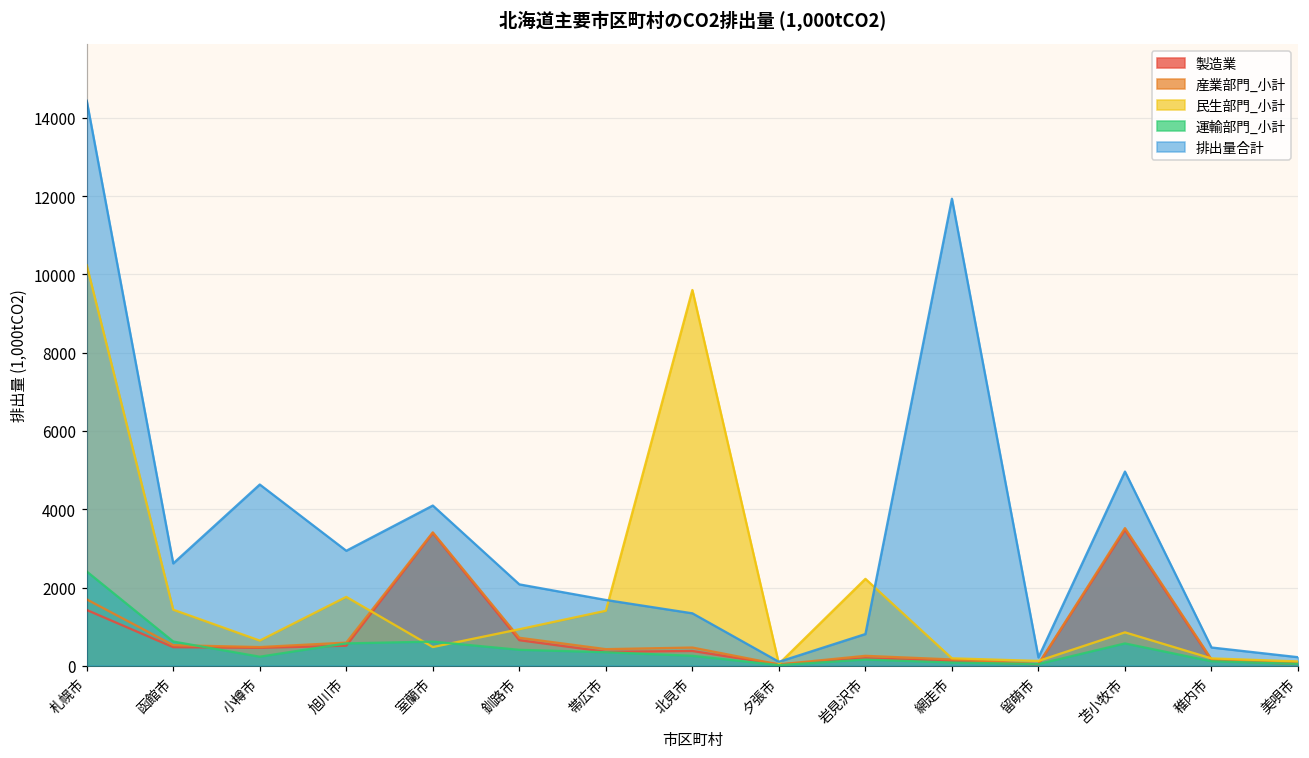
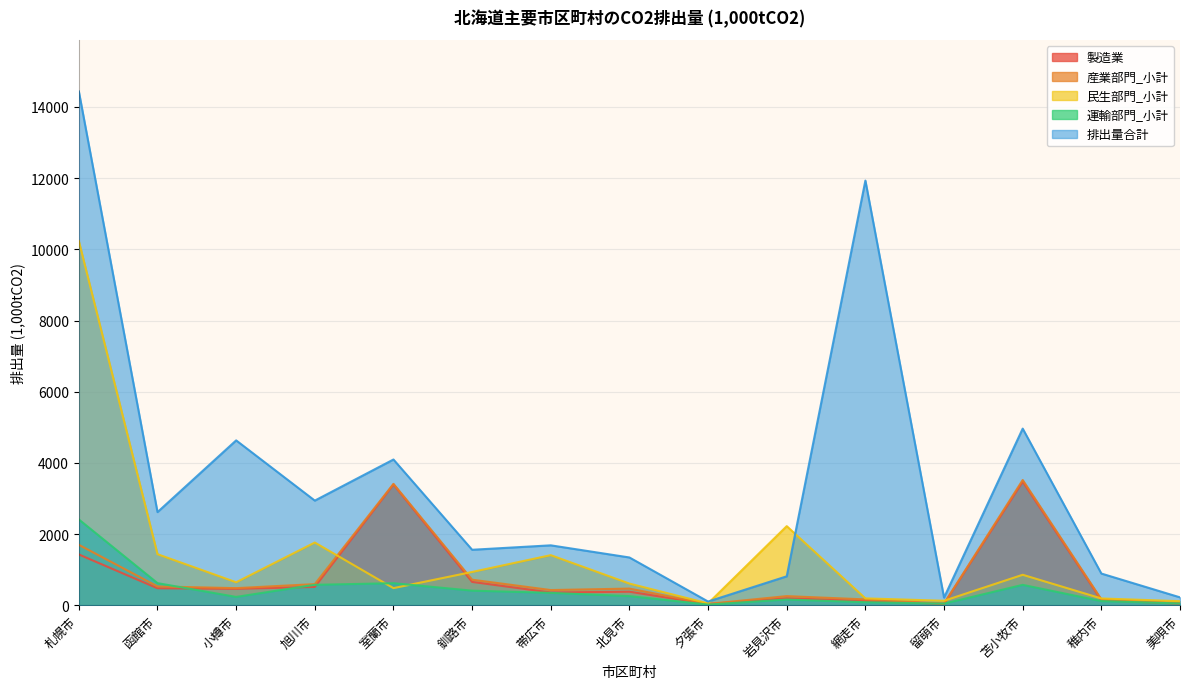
排出量合計, 釧路市: 2100 -> 1600
民生部門_小計, 北見市: 9600 -> 600
排出量合計, 稚内市: 500 -> 900
